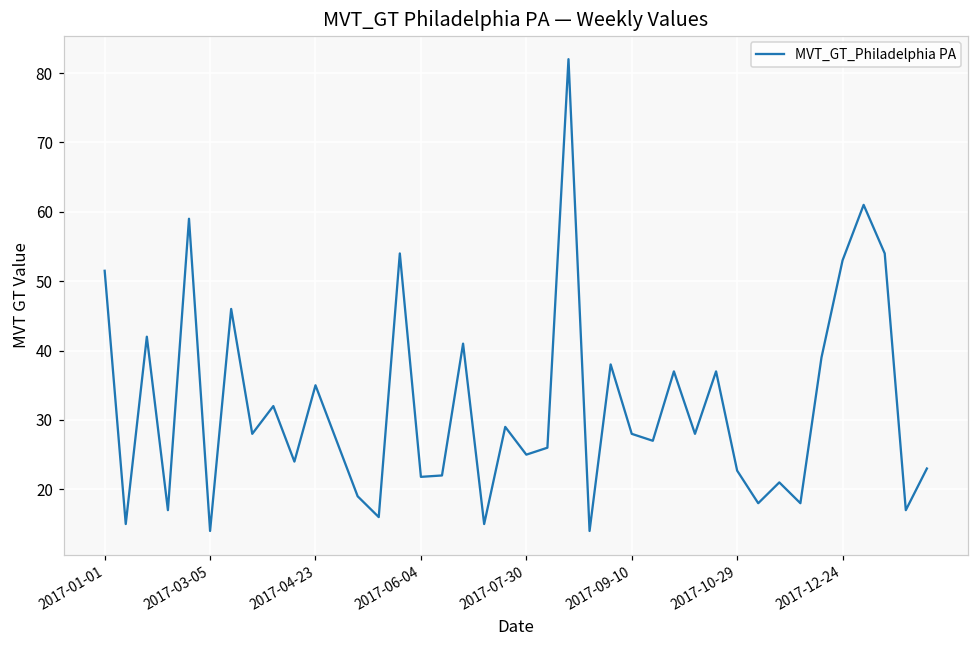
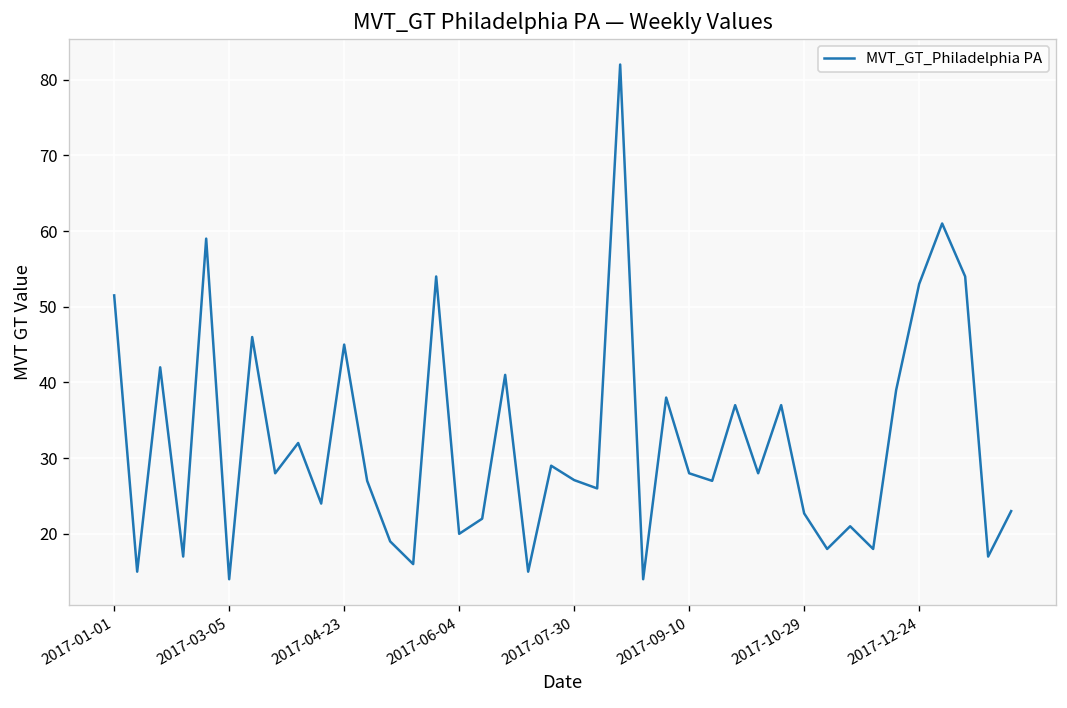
2017-04-23: 35 -> 45
2017-06-04: 22 -> 20
2017-07-30: 25 -> 27
